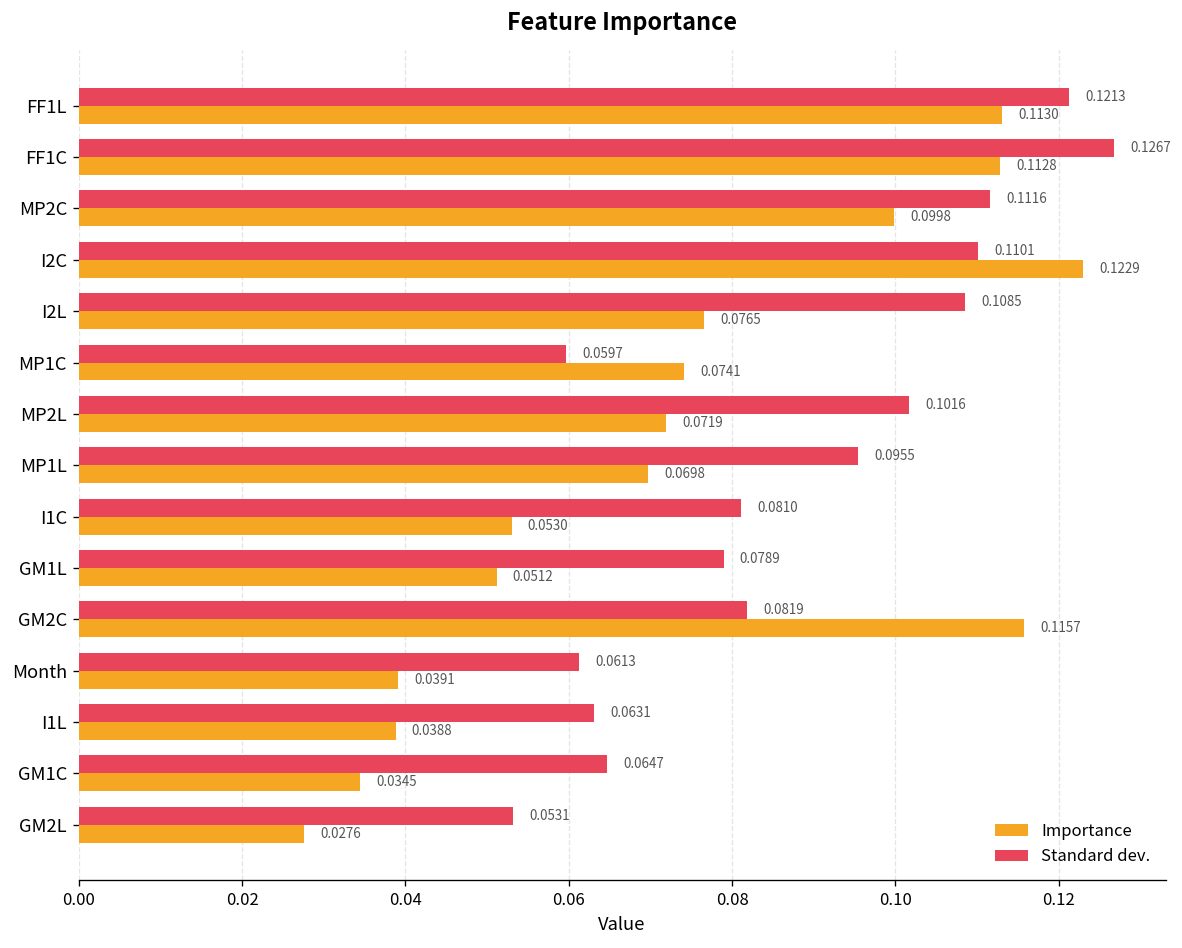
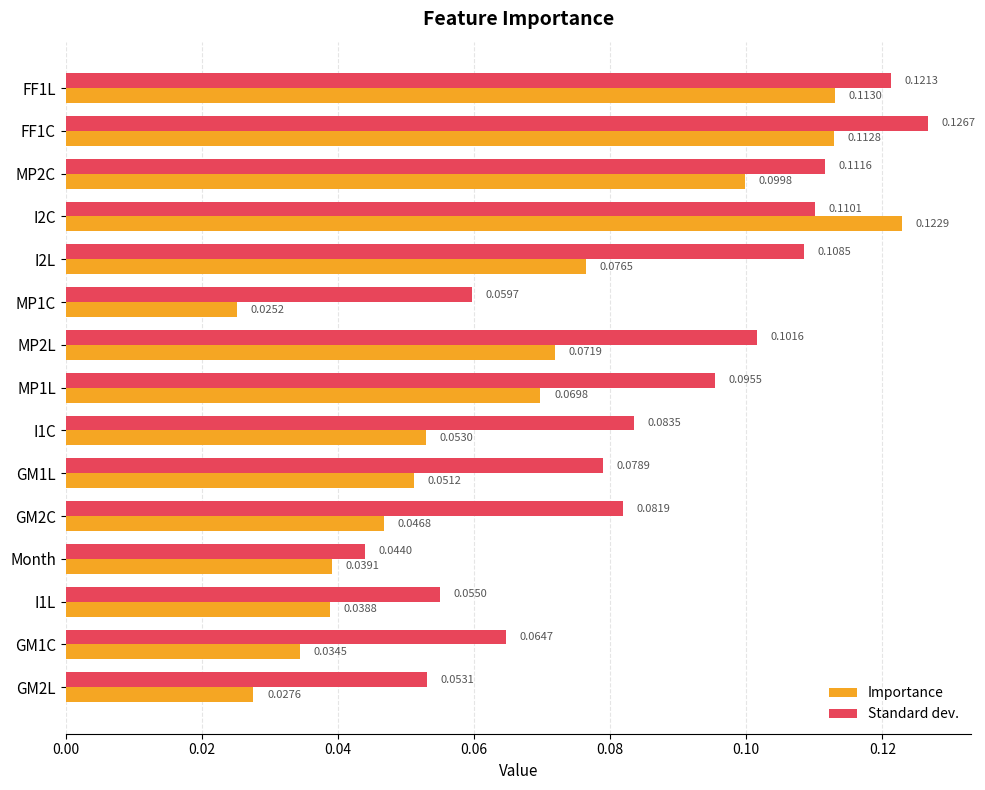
Importance, MP1C: 0.0741 -> 0.0252
Standard dev., I1C: 0.0810 -> 0.0835
Importance, GM2C: 0.1157 -> 0.0468
Standard dev., Month: 0.0613 -> 0.0440
Standard dev., I1L: 0.0631 -> 0.0550
